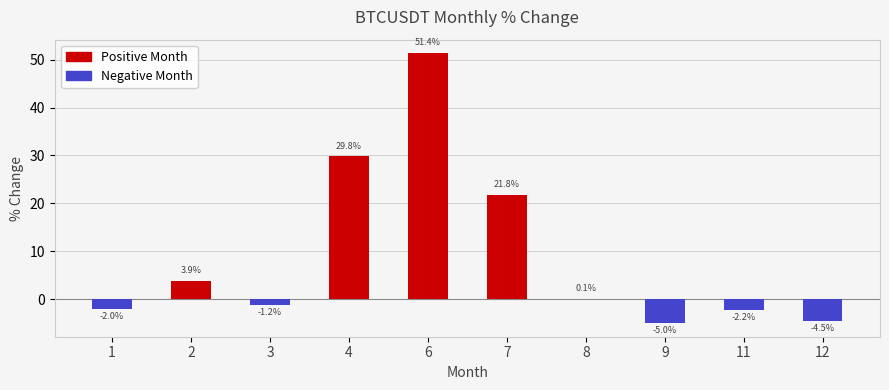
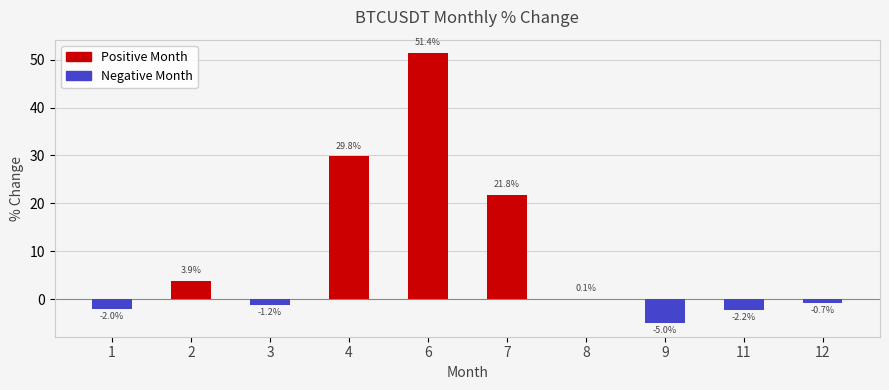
12: -4.5% -> -0.7%
